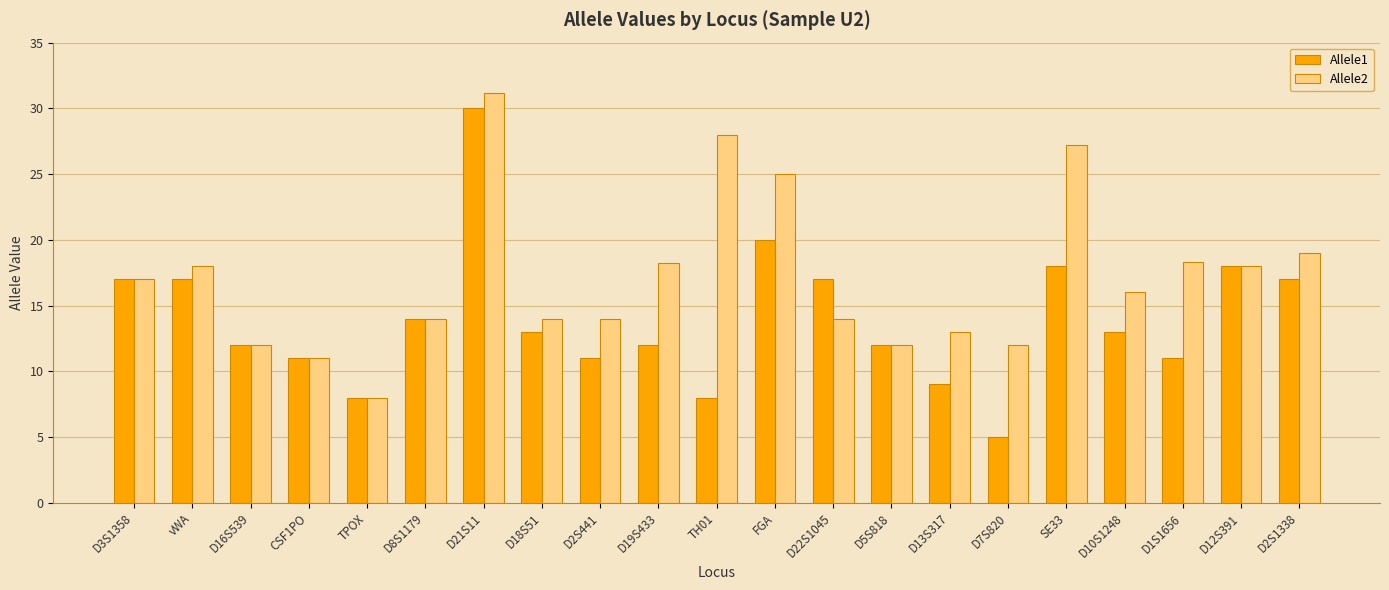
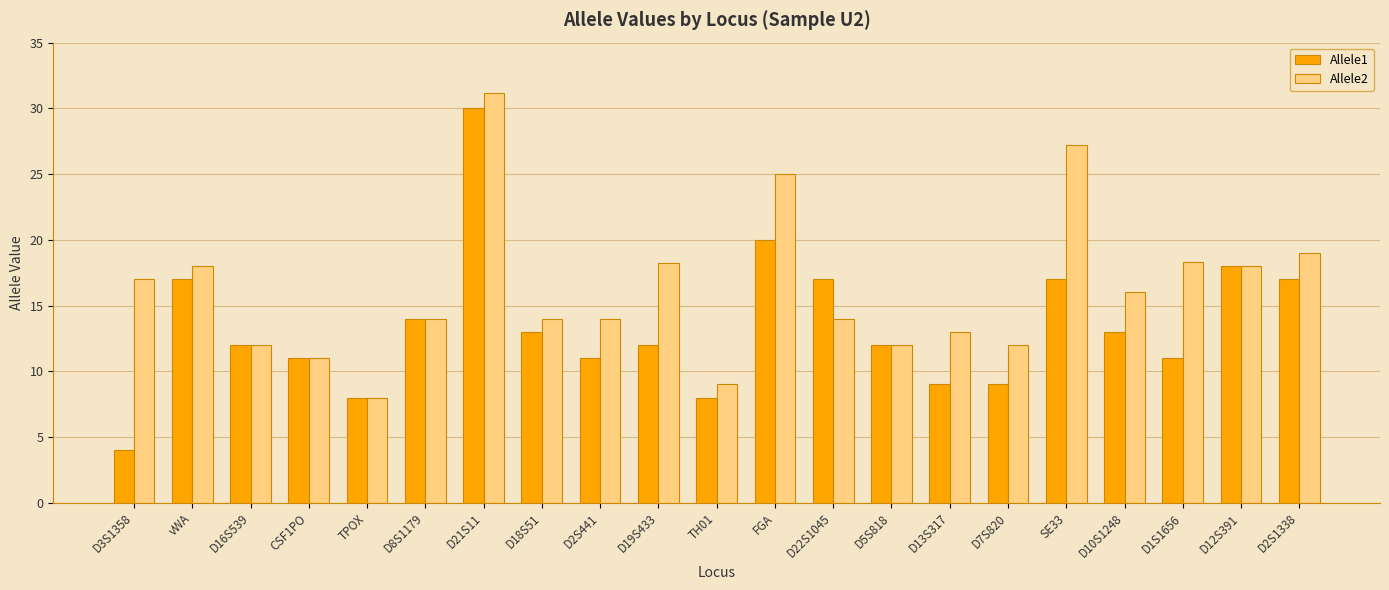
Allele1, D3S1358: 17 -> 4
Allele2, TH01: 28 -> 9
Allele1, D7S820: 5 -> 9
Allele1, SE33: 18 -> 17
